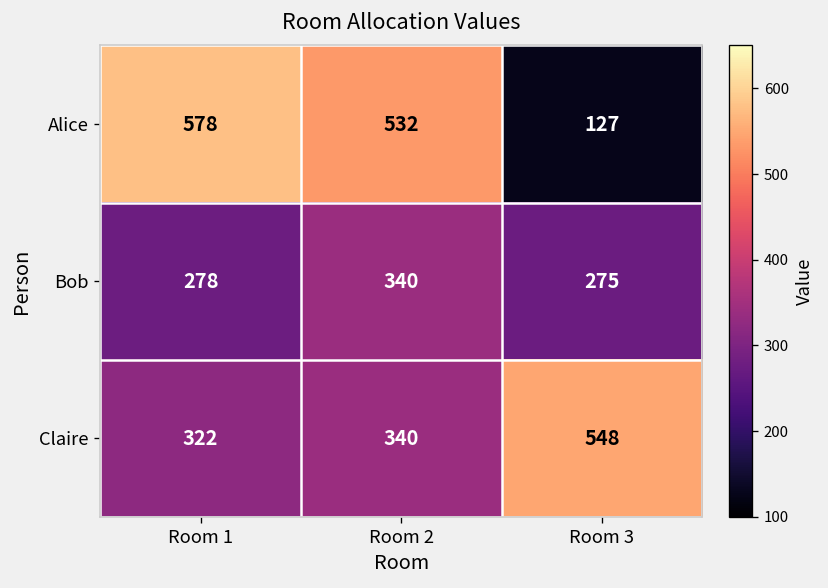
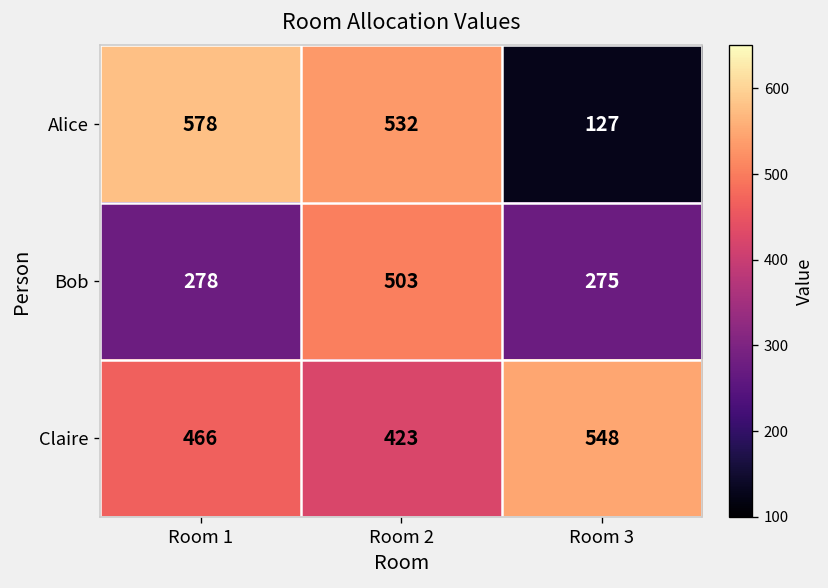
Bob, Room 2: 340 -> 503
Claire, Room 1: 322 -> 466
Claire, Room 2: 340 -> 423
